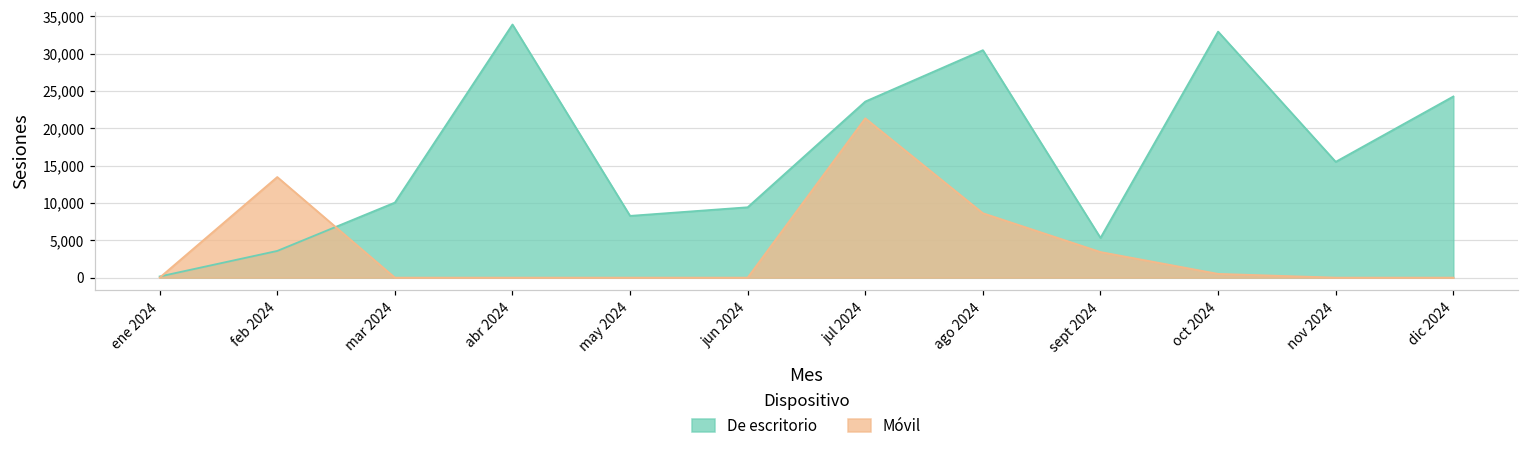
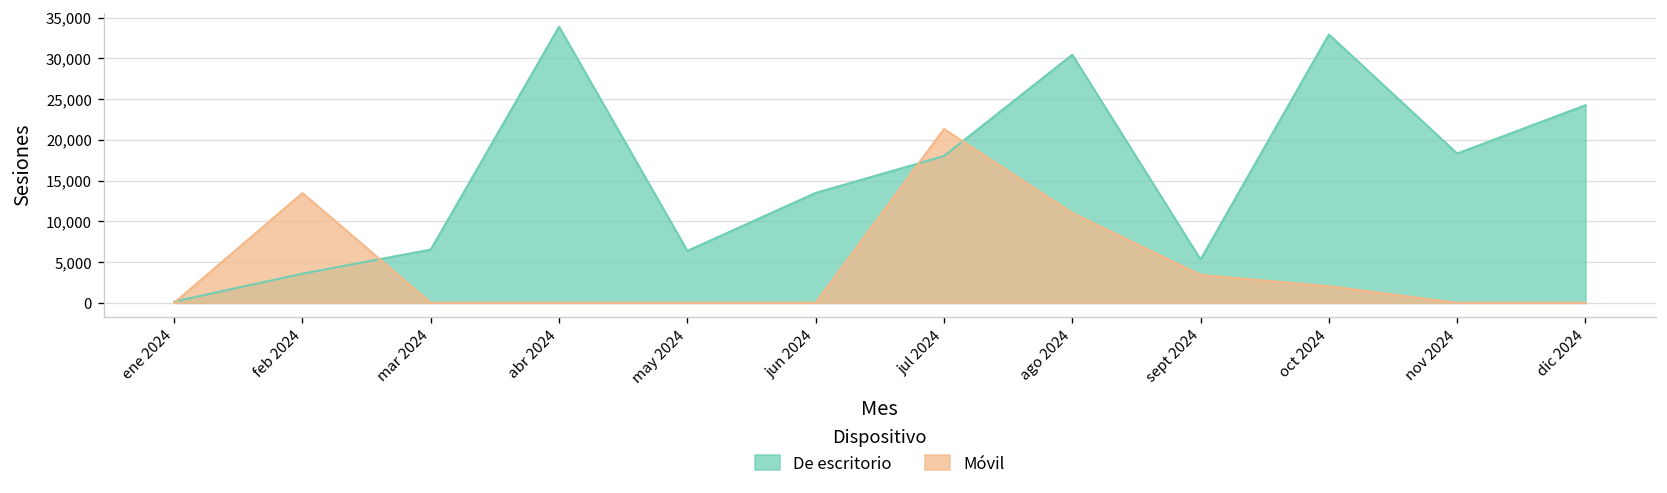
De escritorio, mar 2024: 10,000 -> 7,000
De escritorio, may 2024: 8,000 -> 6,000
De escritorio, jun 2024: 9,000 -> 13,000
De escritorio, jul 2024: 24,000 -> 18,000
Móvil, ago 2024: 9,000 -> 11,000
Móvil, oct 2024: 1,000 -> 2,000
De escritorio, nov 2024: 16,000 -> 18,000
